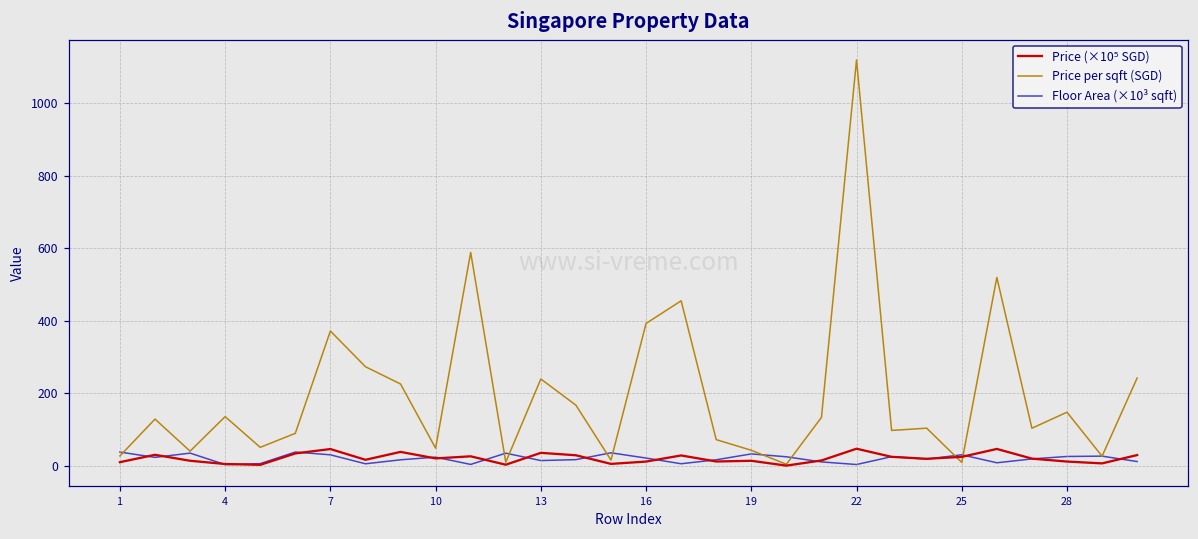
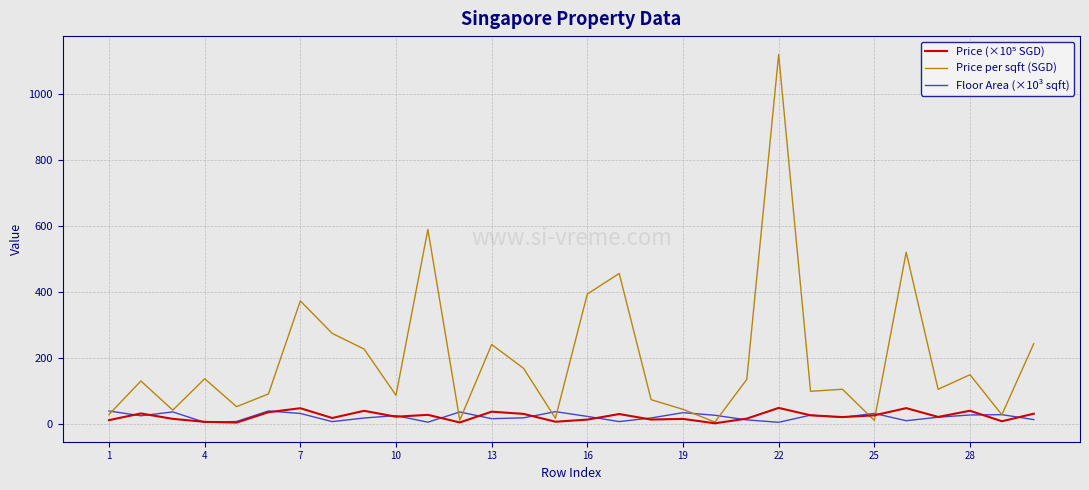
Price per sqft (SGD), 10: 50 -> 90
Price (×10⁵ SGD), 28: 10 -> 40
